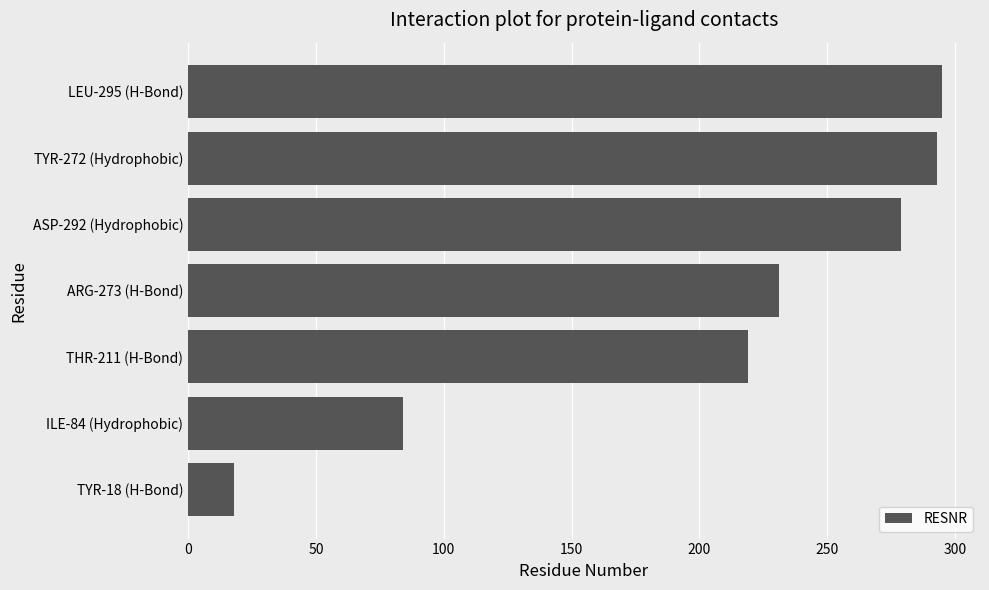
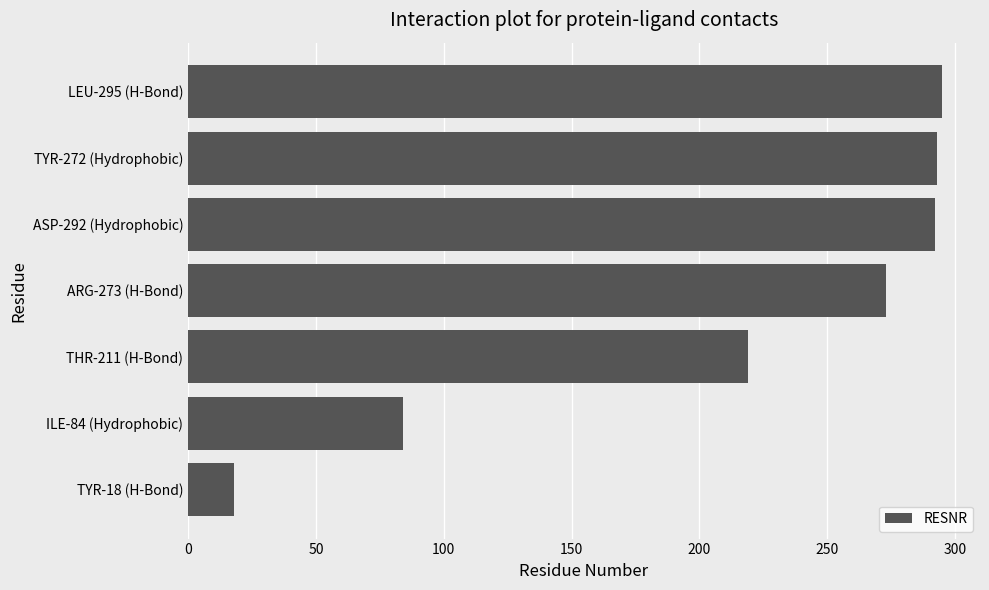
ASP-292 (Hydrophobic): 279 -> 292
ARG-273 (H-Bond): 231 -> 273
